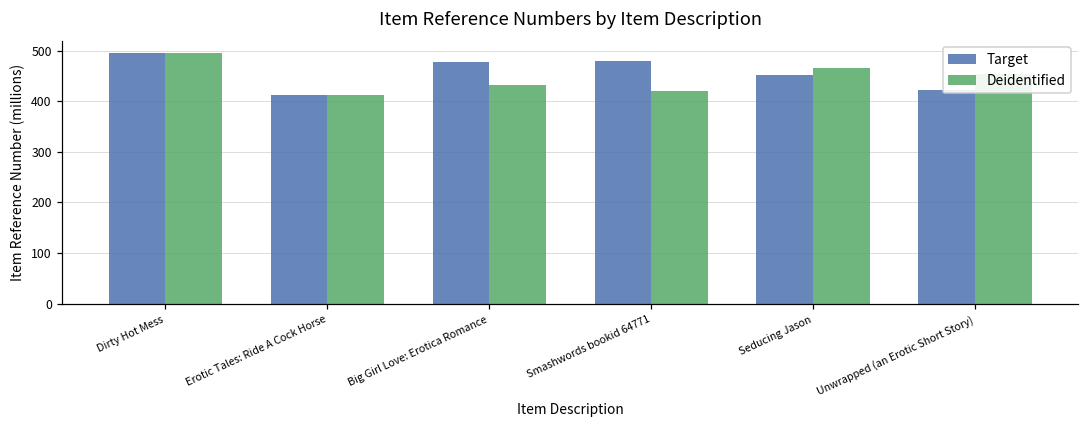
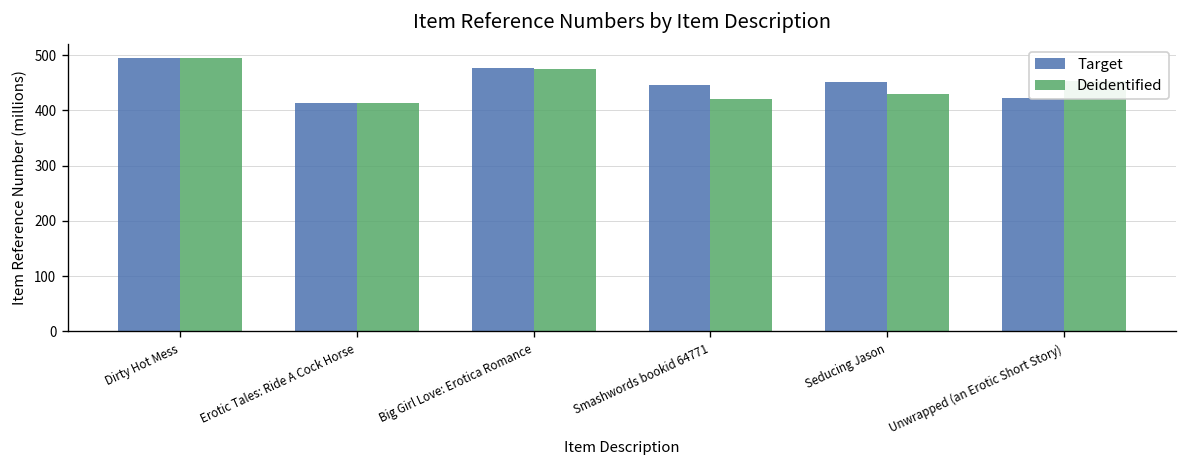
Deidentified, Big Girl Love: Erotica Romance: 430 -> 480
Target, Smashwords bookid 64771: 480 -> 450
Deidentified, Seducing Jason: 470 -> 430
